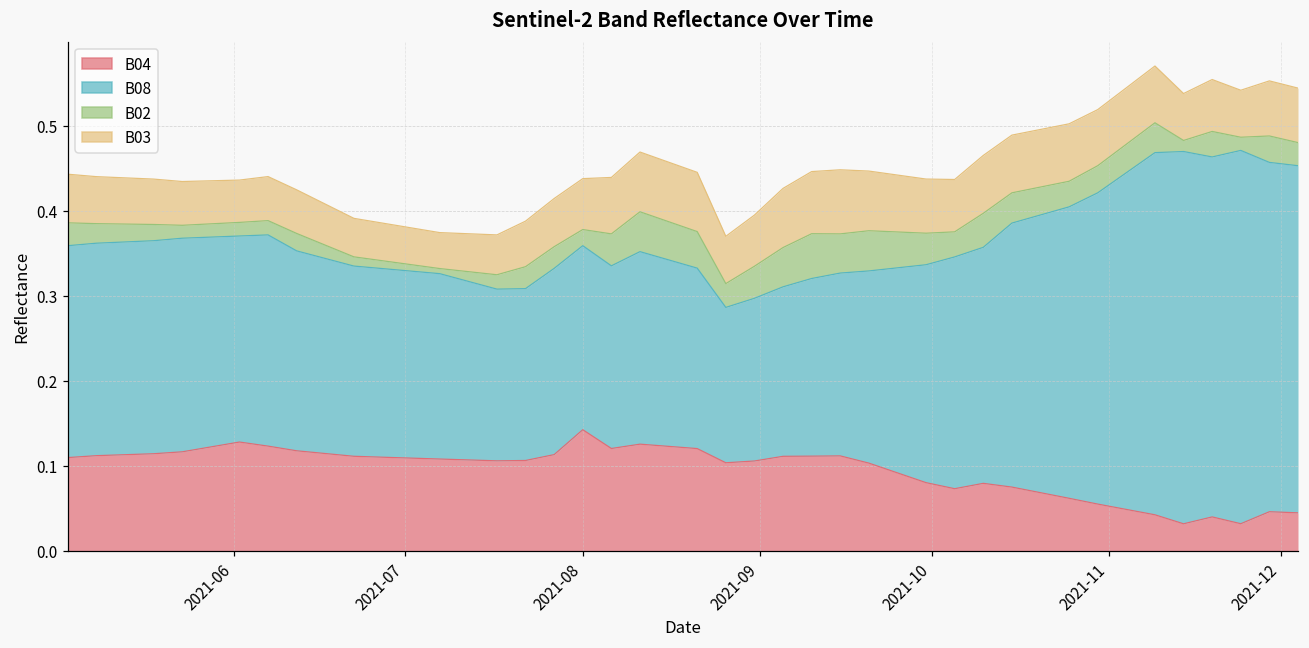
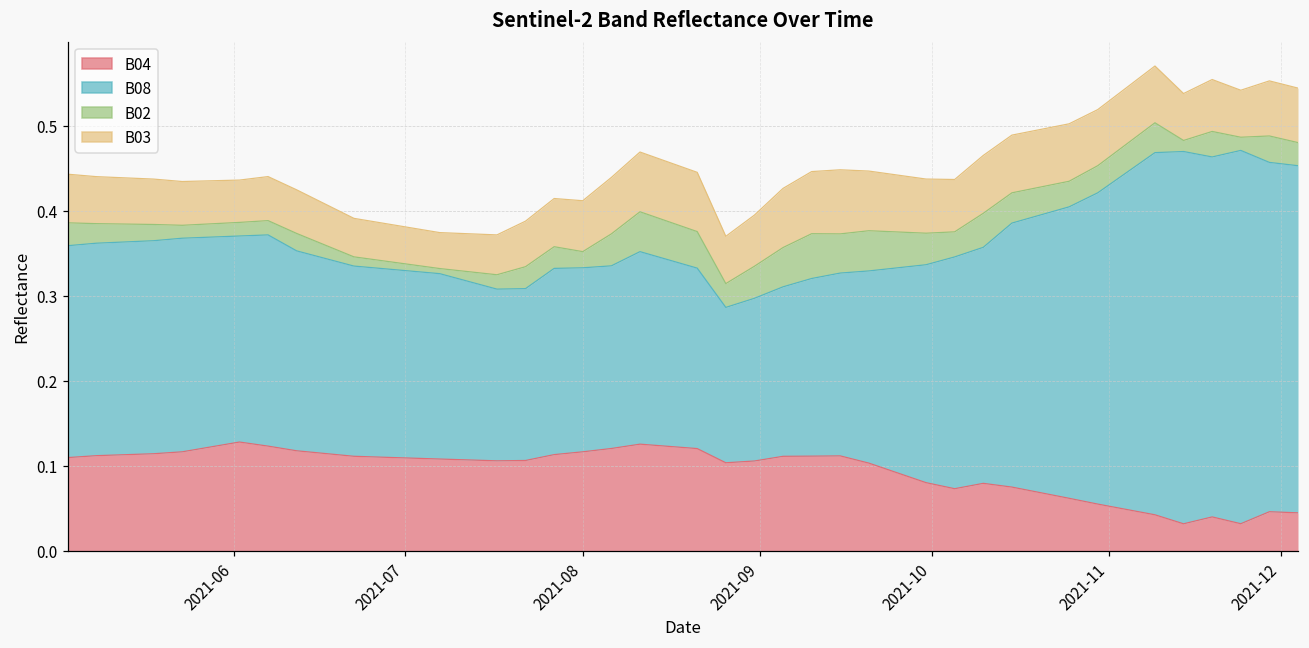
B04, 2021-08: 0.14 -> 0.12
